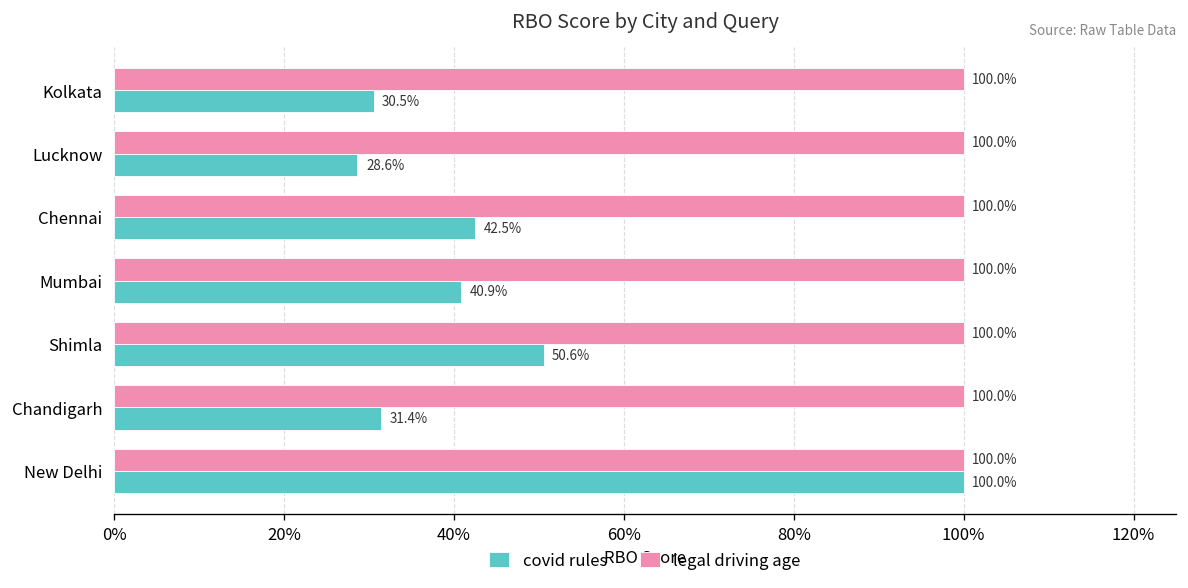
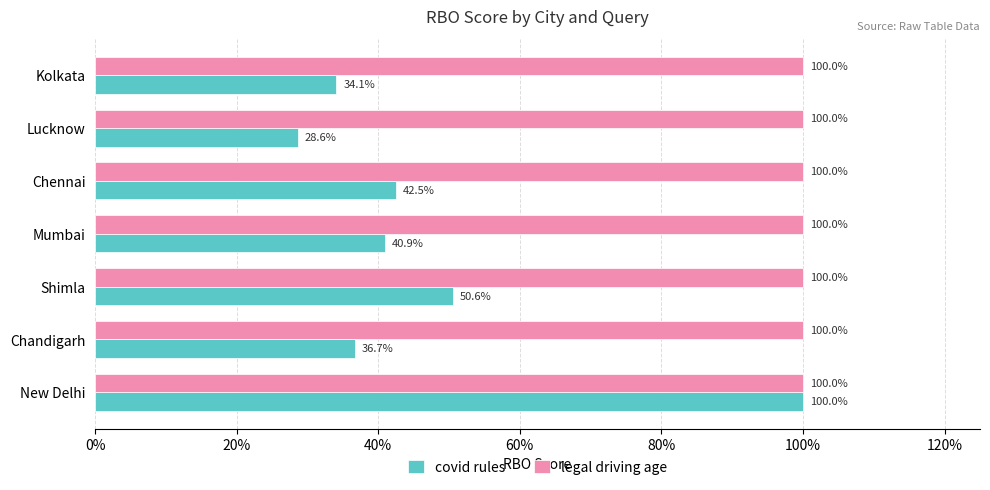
covid rules, Kolkata: 30.5% -> 34.1%
covid rules, Chandigarh: 31.4% -> 36.7%
